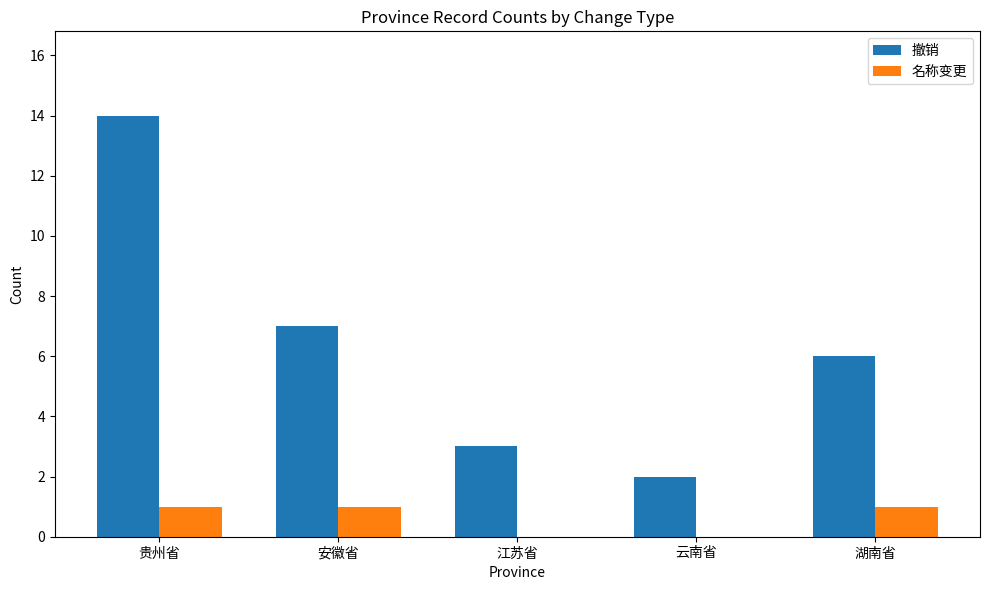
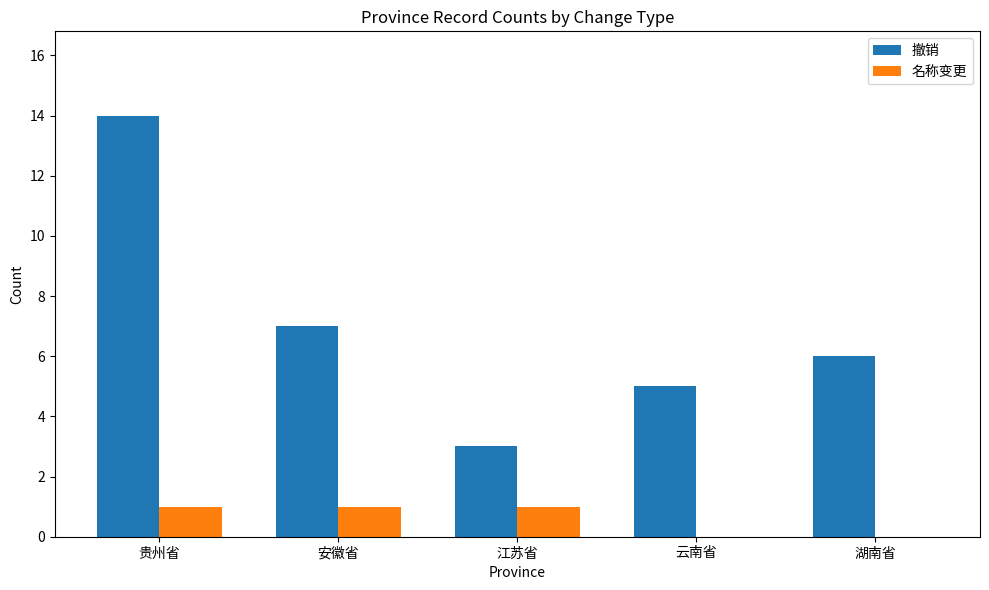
名称变更, 江苏省: 0 -> 1
撤销, 云南省: 2 -> 5
名称变更, 湖南省: 1 -> 0
